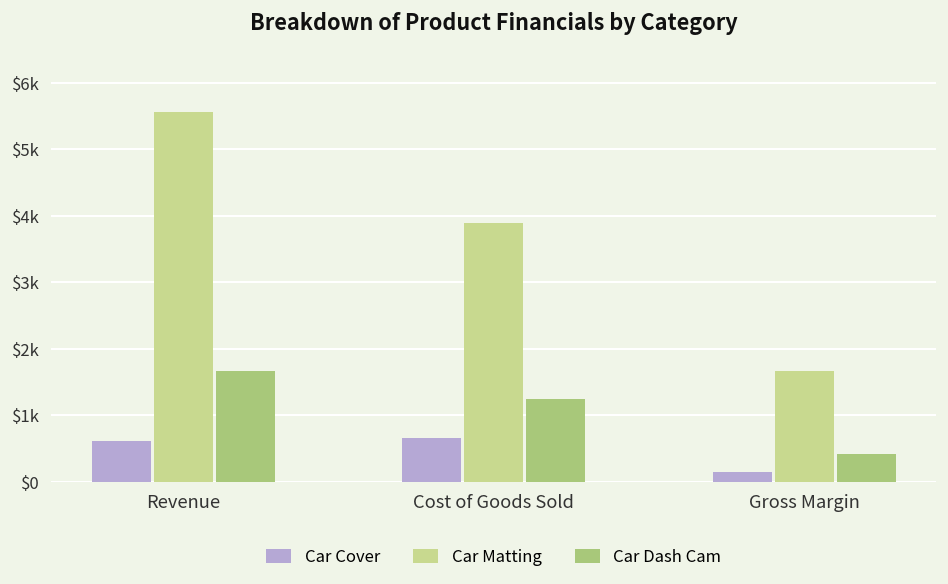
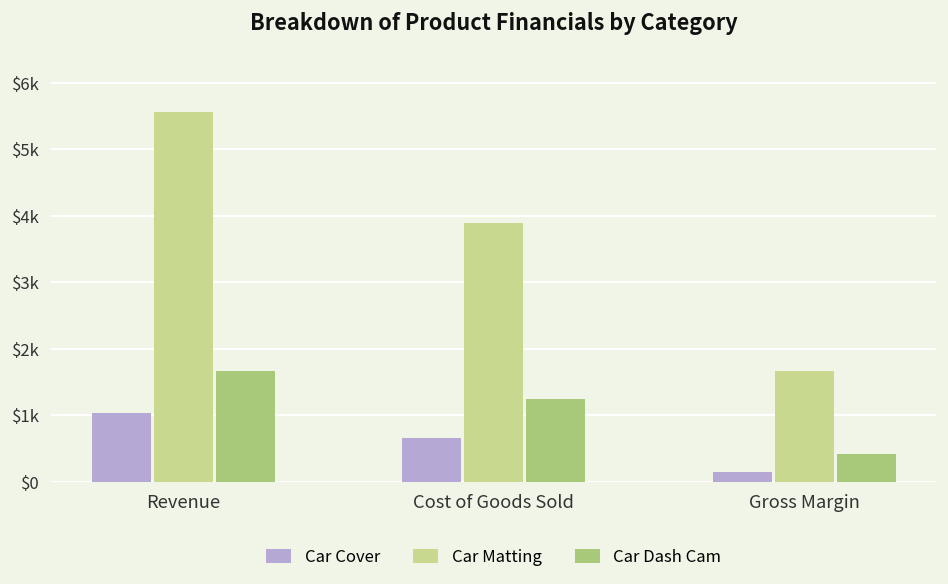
Car Cover, Revenue: $600 -> $1000
